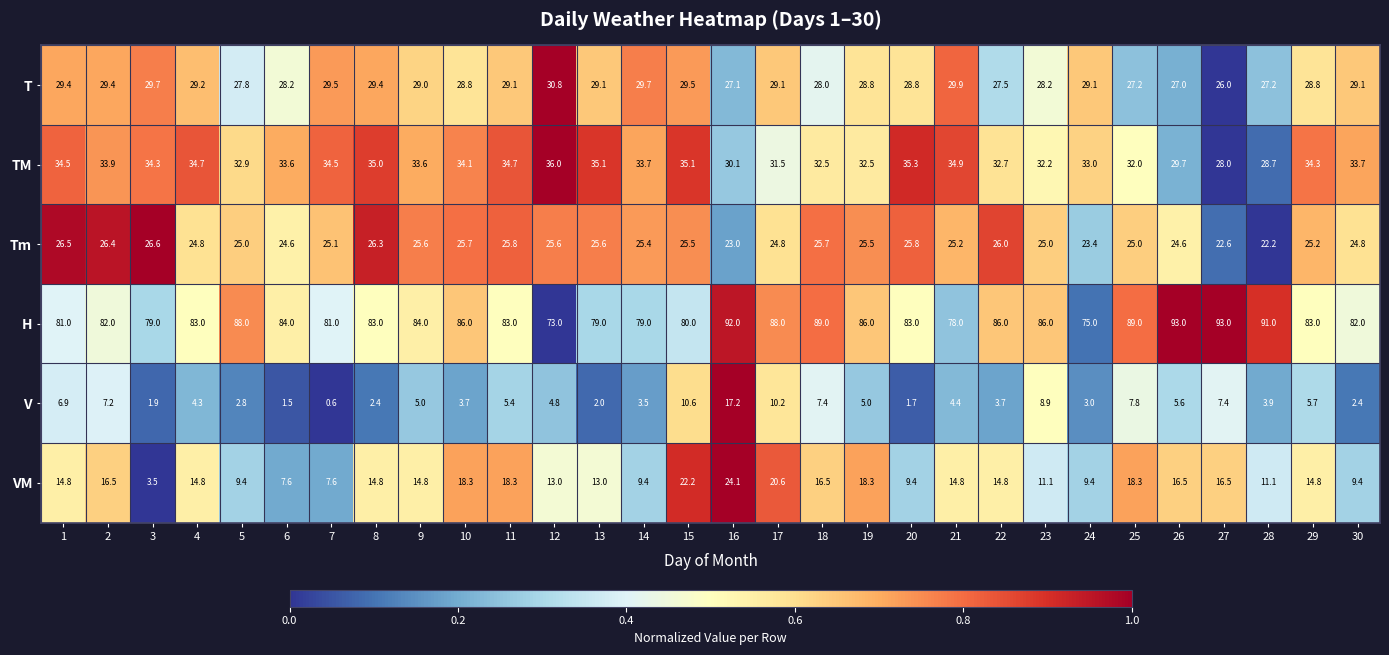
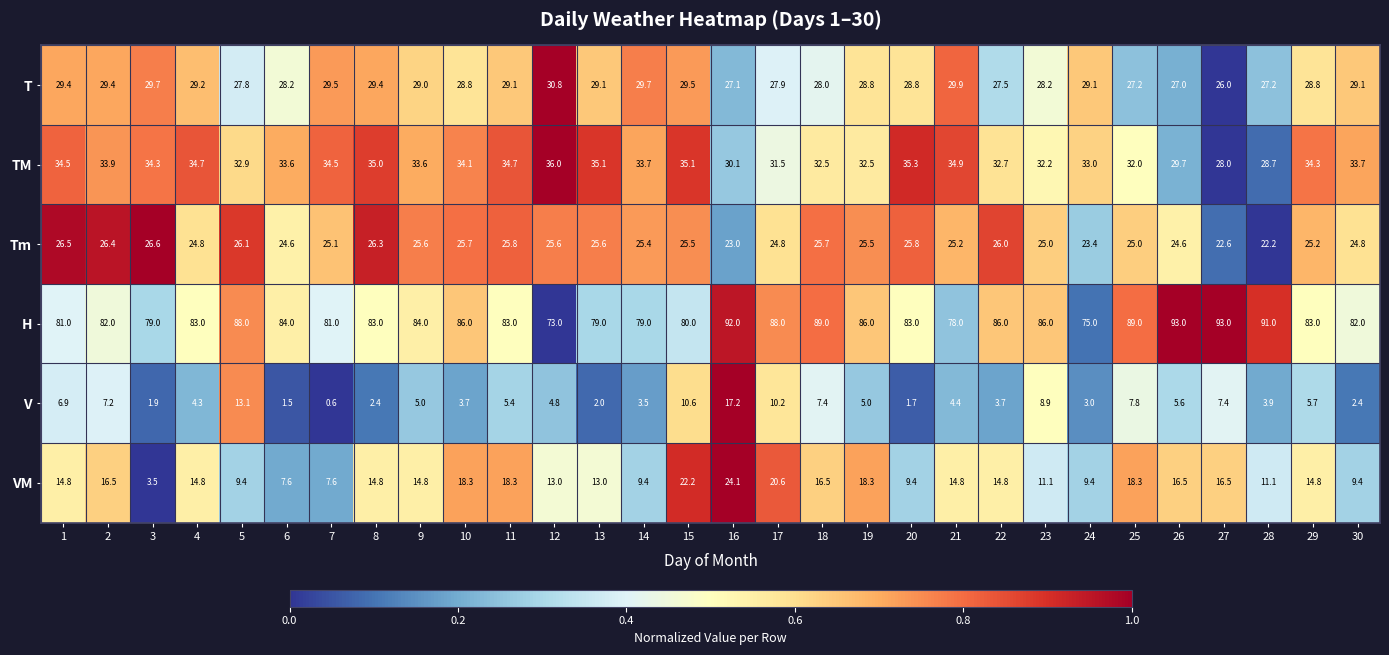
T, 17: 29.1 -> 27.9
Tm, 5: 25.0 -> 26.1
V, 5: 2.8 -> 13.1
